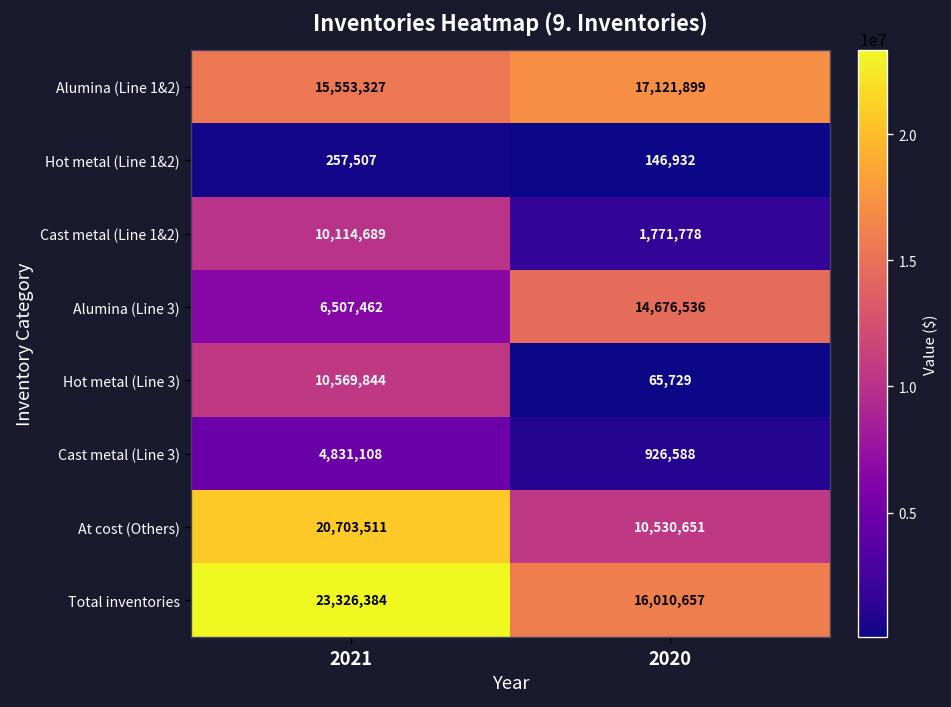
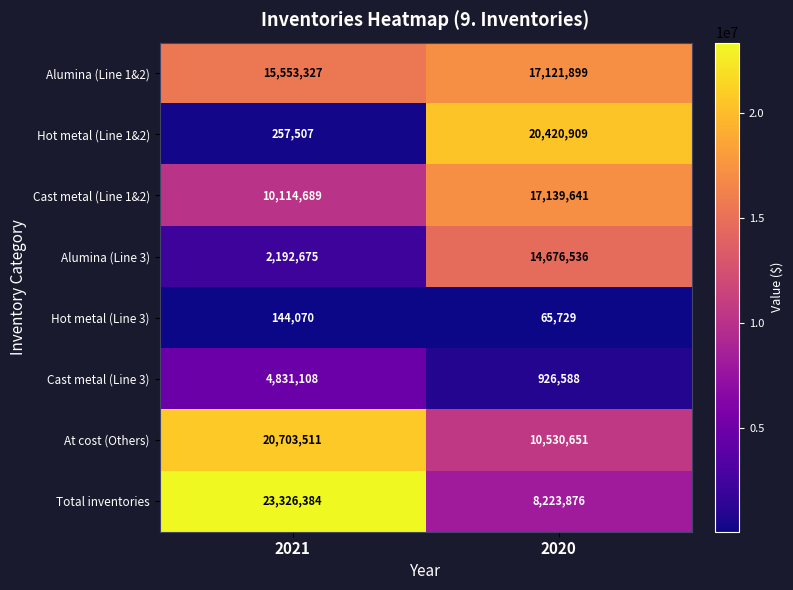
Hot metal (Line 1&2), 2020: 146,932 -> 20,420,909
Cast metal (Line 1&2), 2020: 1,771,778 -> 17,139,641
Alumina (Line 3), 2021: 6,507,462 -> 2,192,675
Hot metal (Line 3), 2021: 10,569,844 -> 144,070
Total inventories, 2020: 16,010,657 -> 8,223,876
